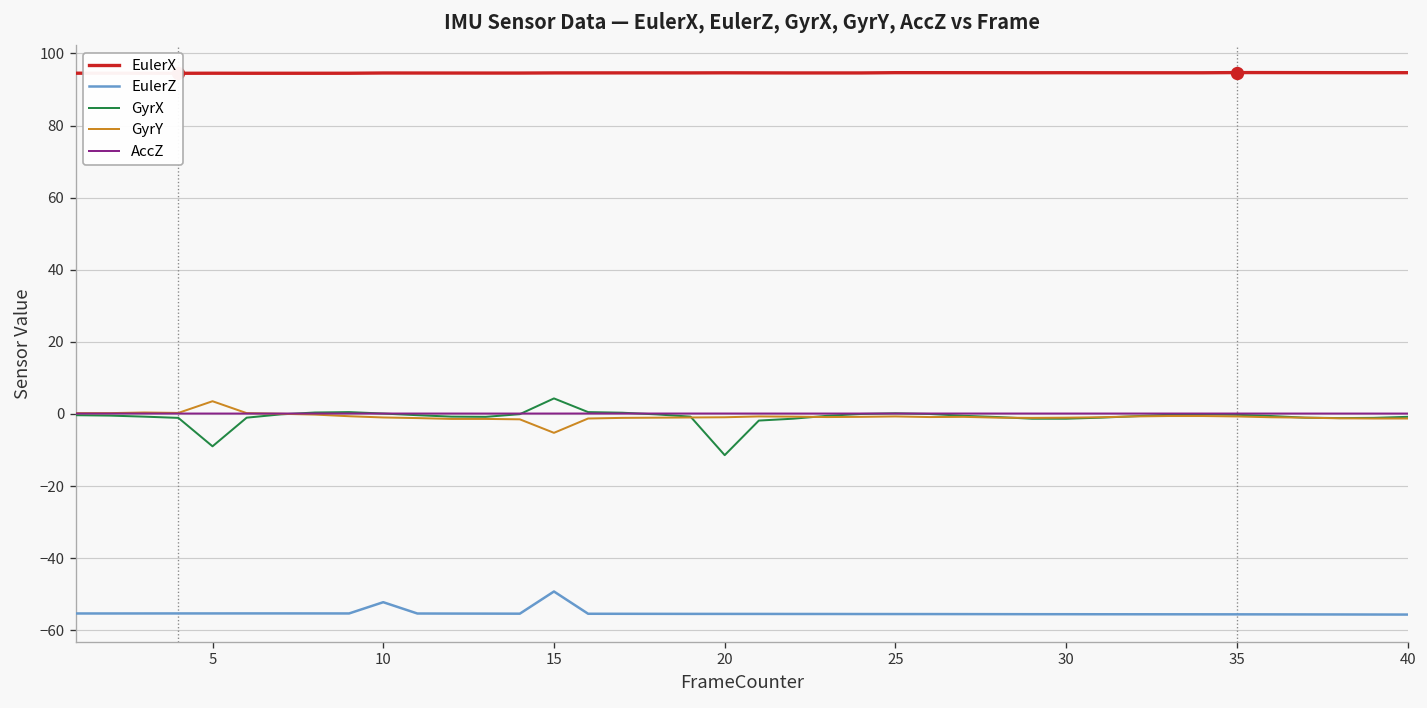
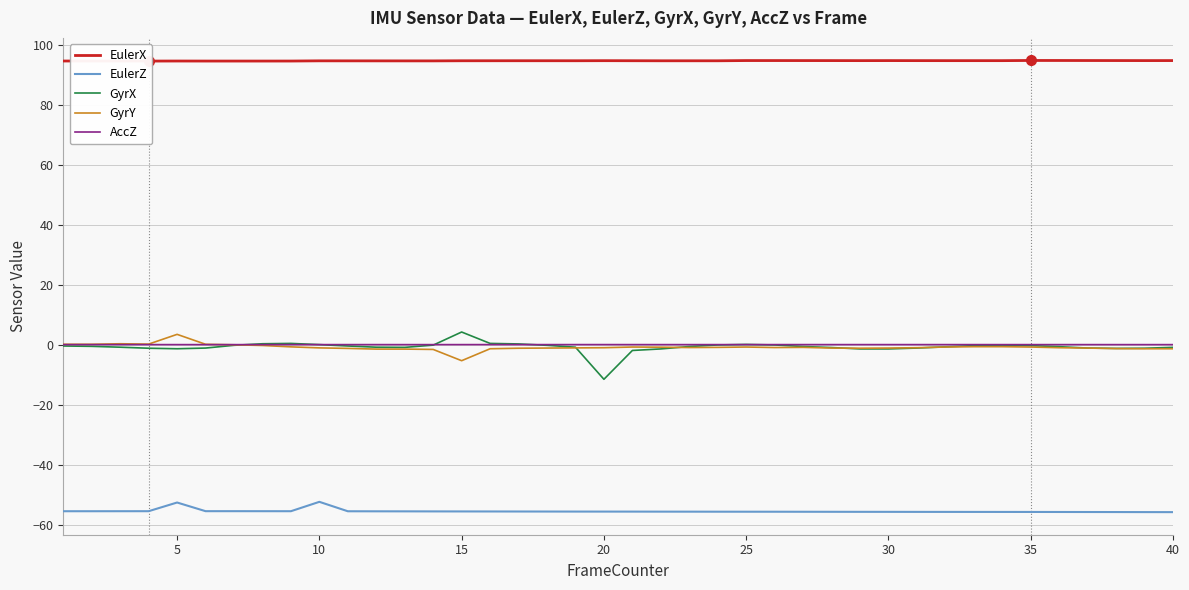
EulerZ, 5: -55 -> -52
GyrX, 5: -9 -> -1
EulerZ, 15: -49 -> -55
